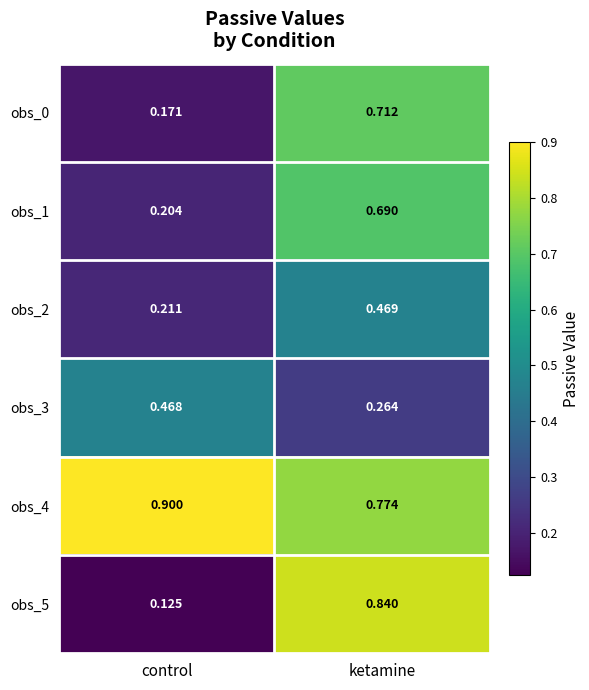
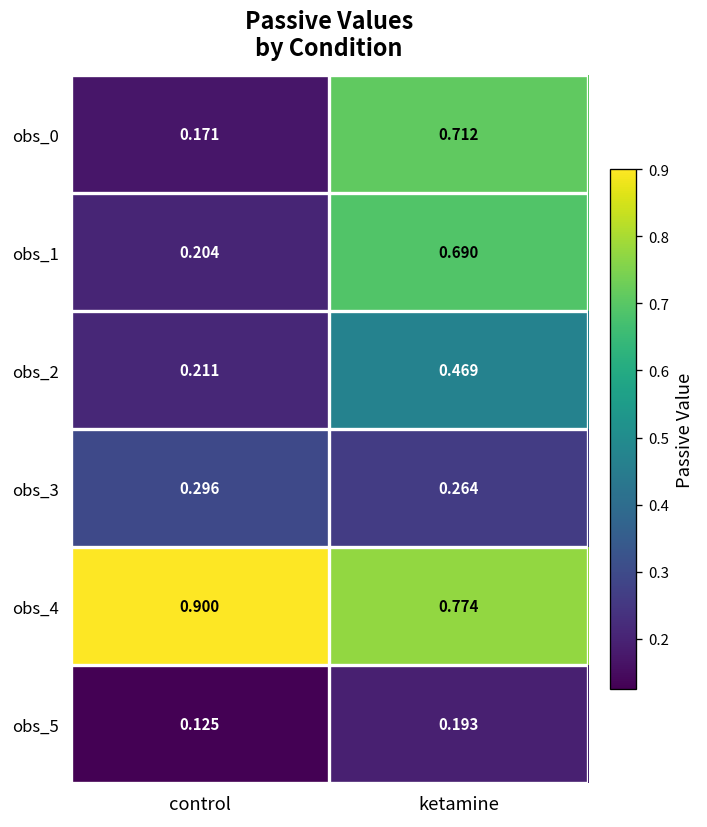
obs_3, control: 0.468 -> 0.296
obs_5, ketamine: 0.840 -> 0.193
